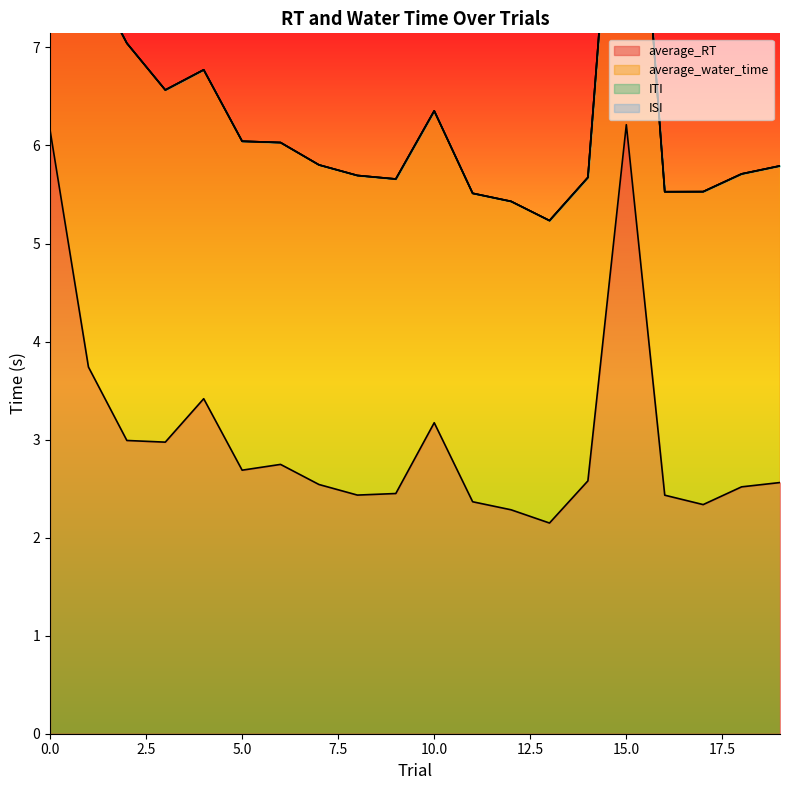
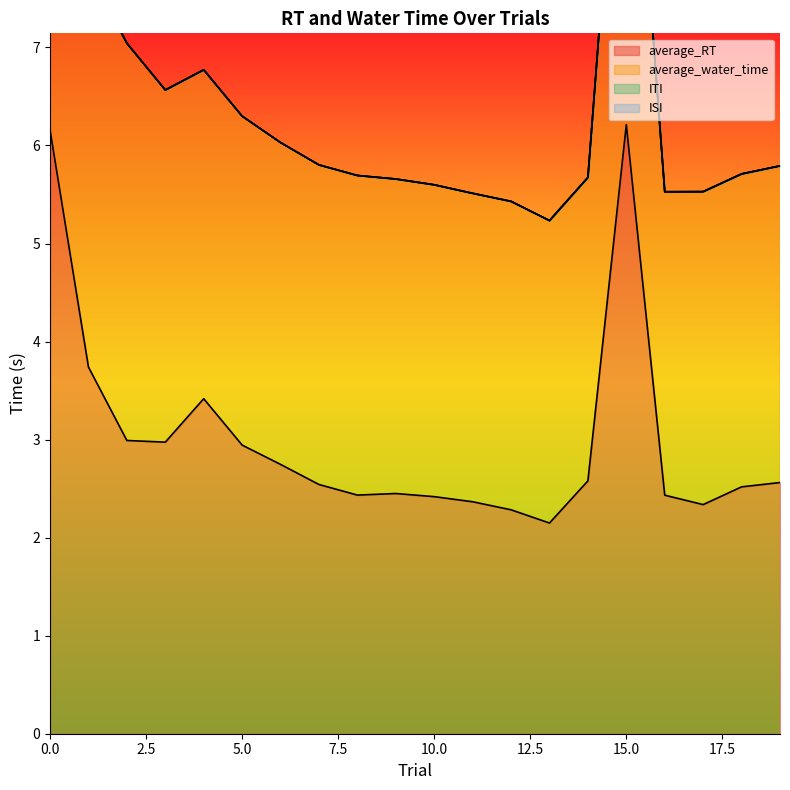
average_RT, 5.0: 2.7 -> 2.9
average_RT, 10.0: 3.2 -> 2.4
